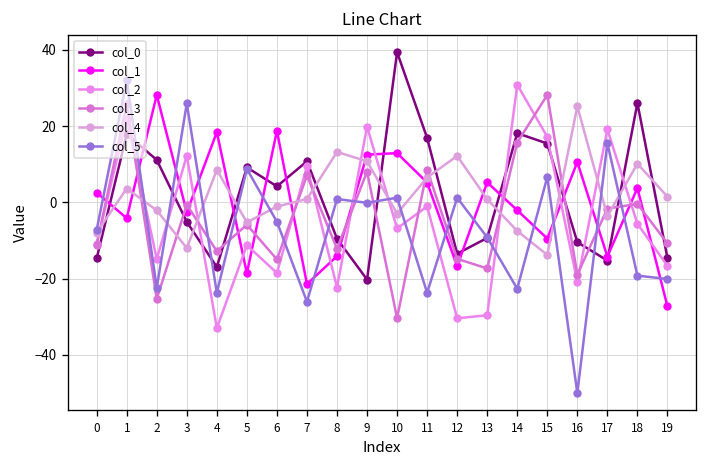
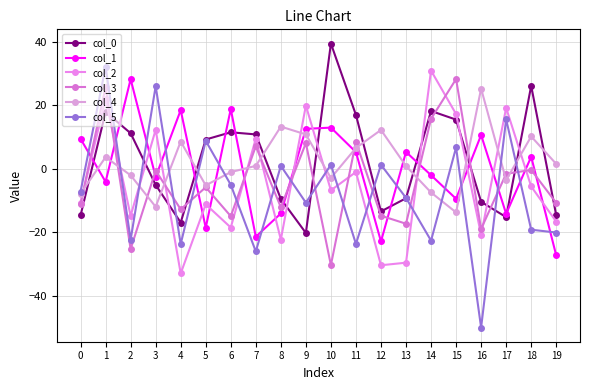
col_1, 0: 3 -> 9
col_0, 6: 4 -> 11
col_5, 9: 0 -> -11
col_1, 12: -17 -> -23
